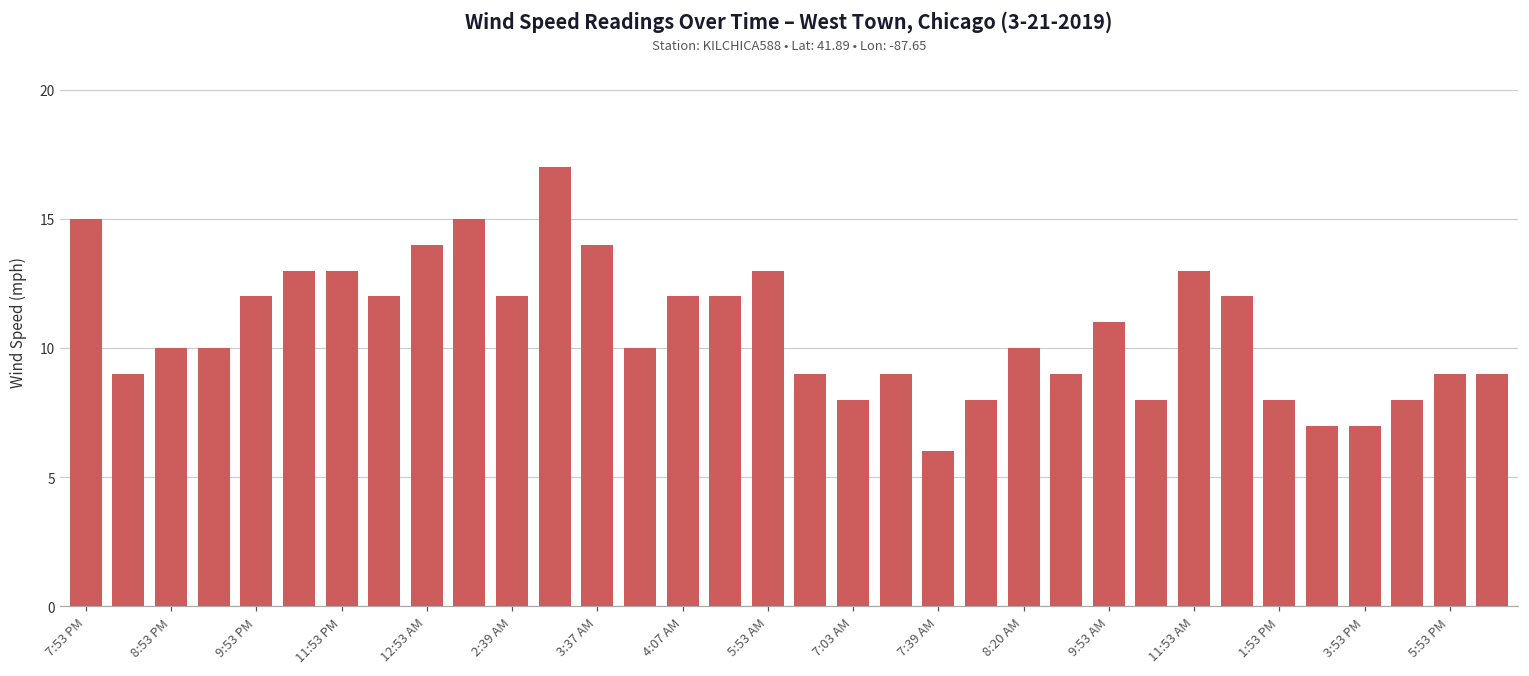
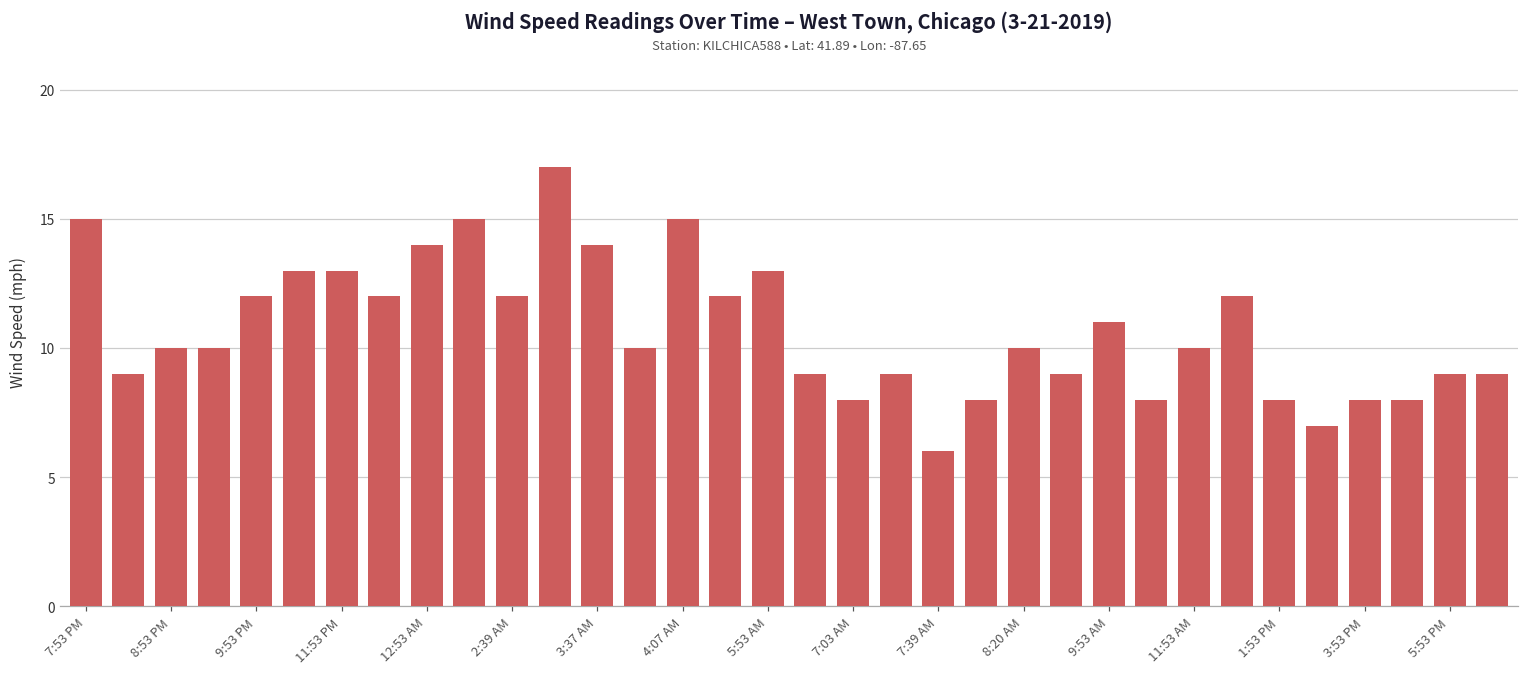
4:07 AM: 12 -> 15
11:53 AM: 13 -> 10
3:53 PM: 7 -> 8
